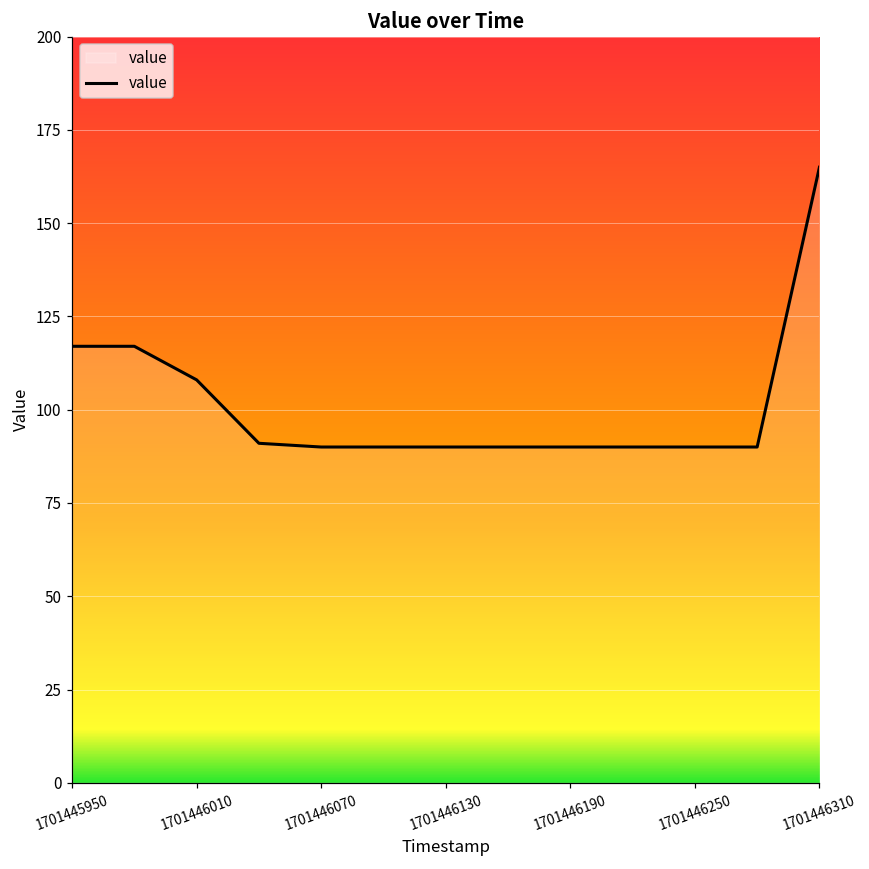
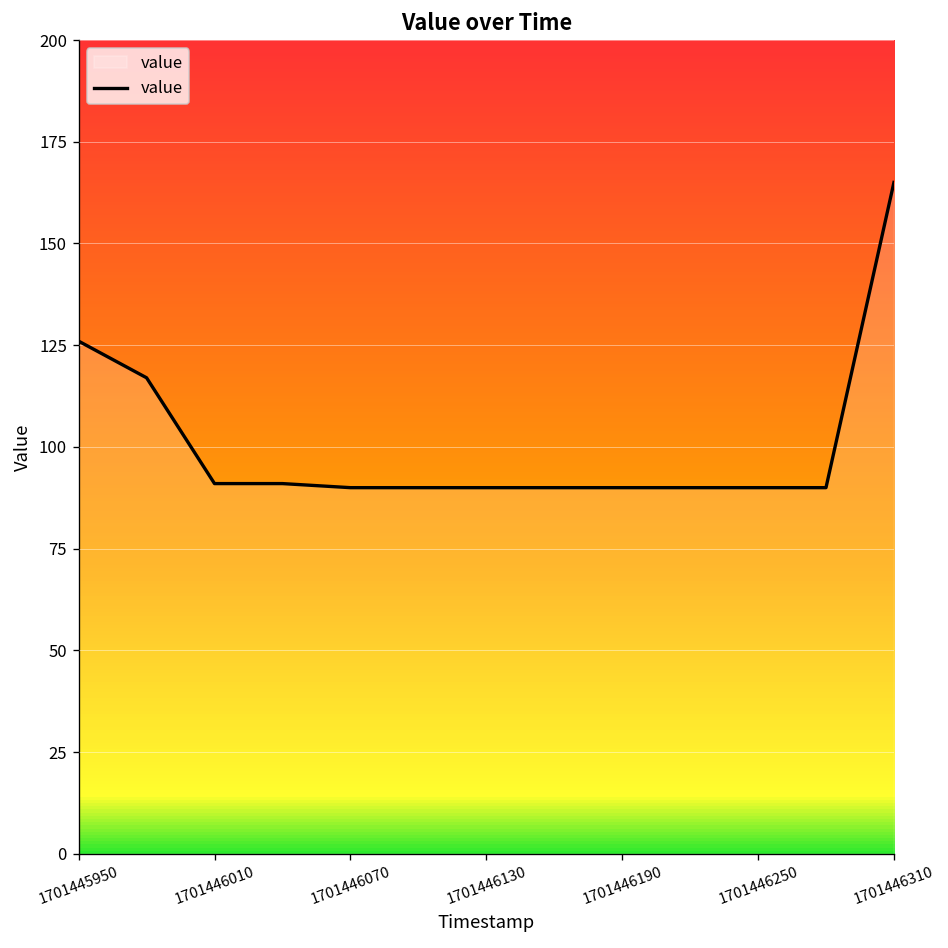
1701445950: 117 -> 126
1701446010: 108 -> 91
